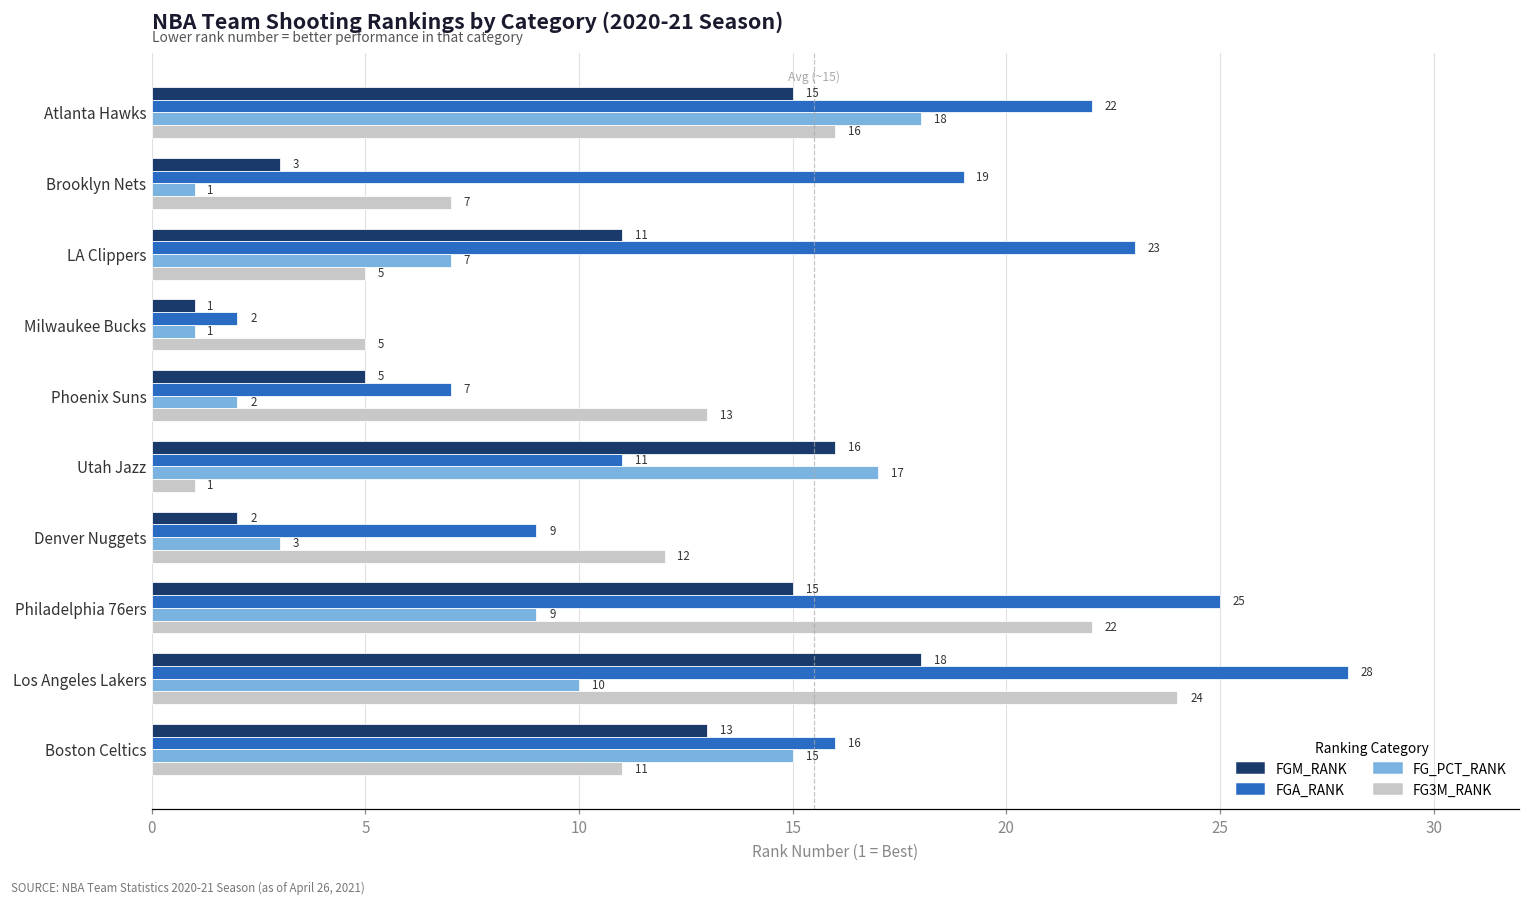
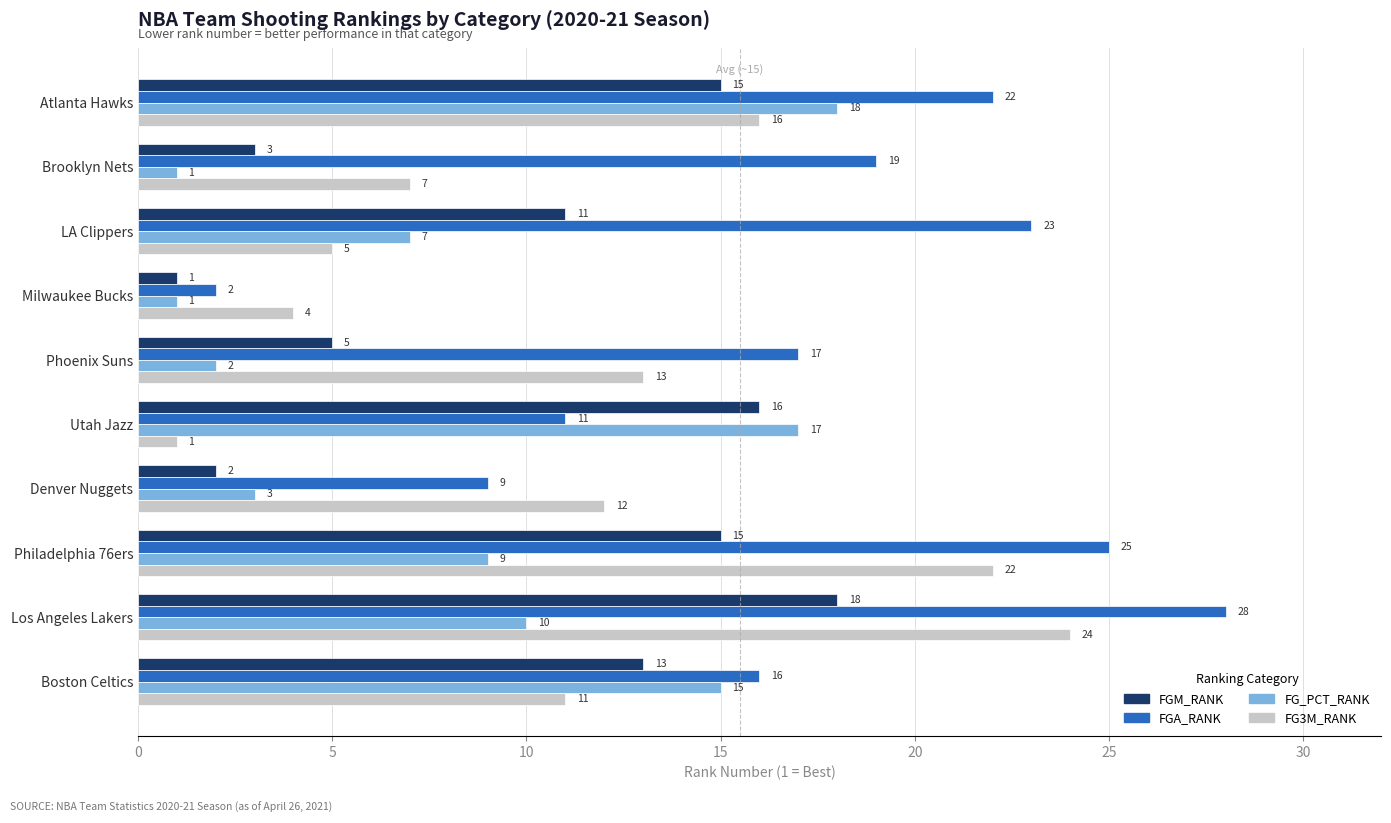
FG3M_RANK, Milwaukee Bucks: 5 -> 4
FGA_RANK, Phoenix Suns: 7 -> 17
